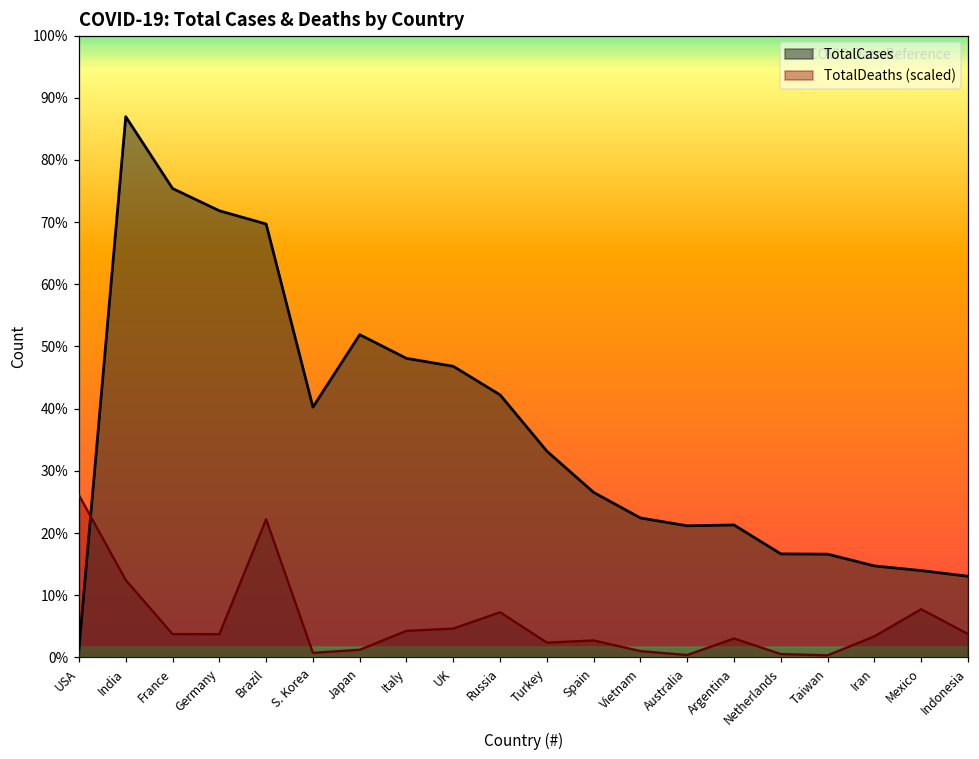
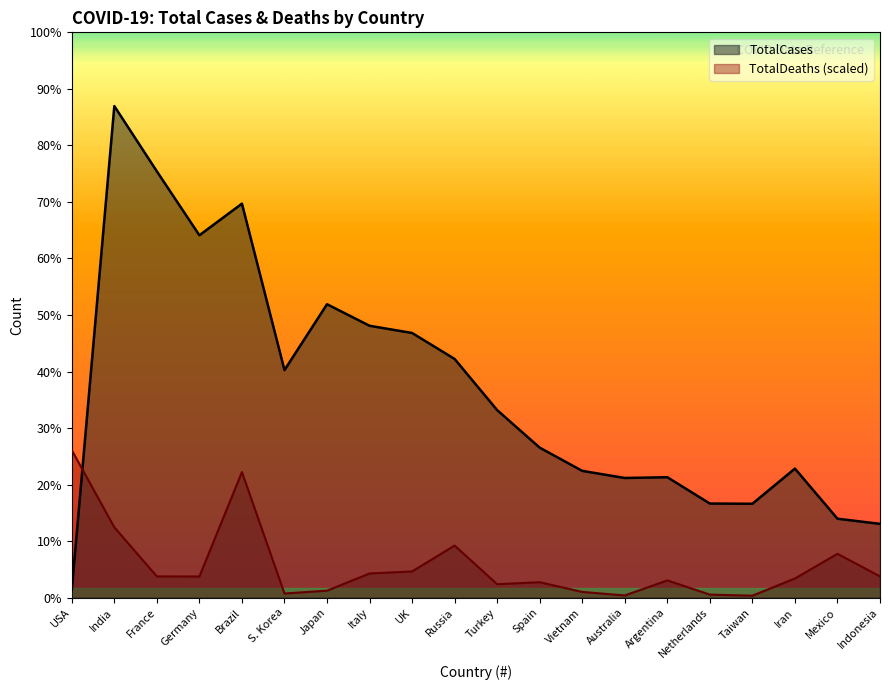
TotalCases, Germany: 72% -> 64%
TotalDeaths (scaled), Russia: 7% -> 9%
TotalCases, Iran: 15% -> 23%
